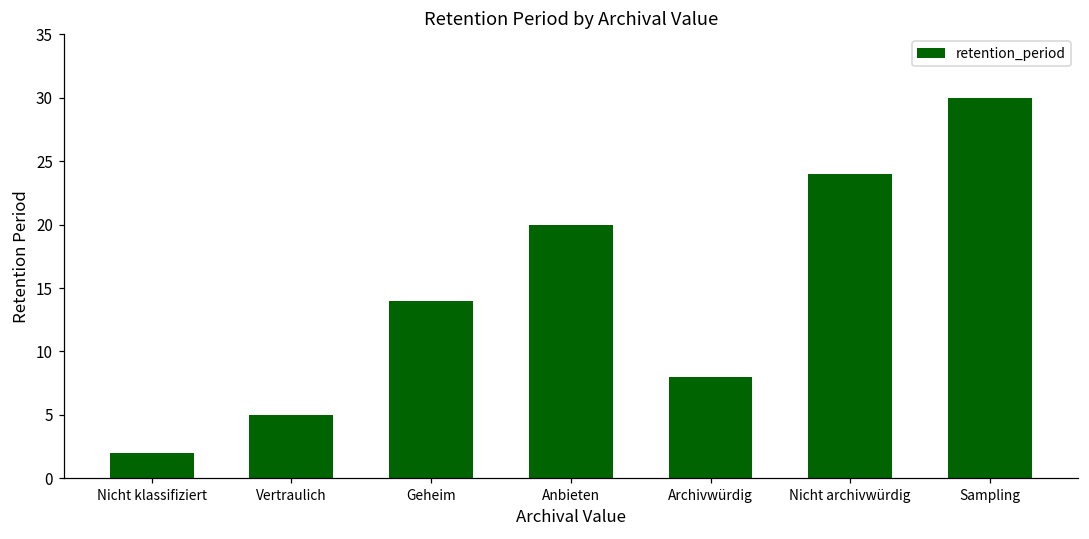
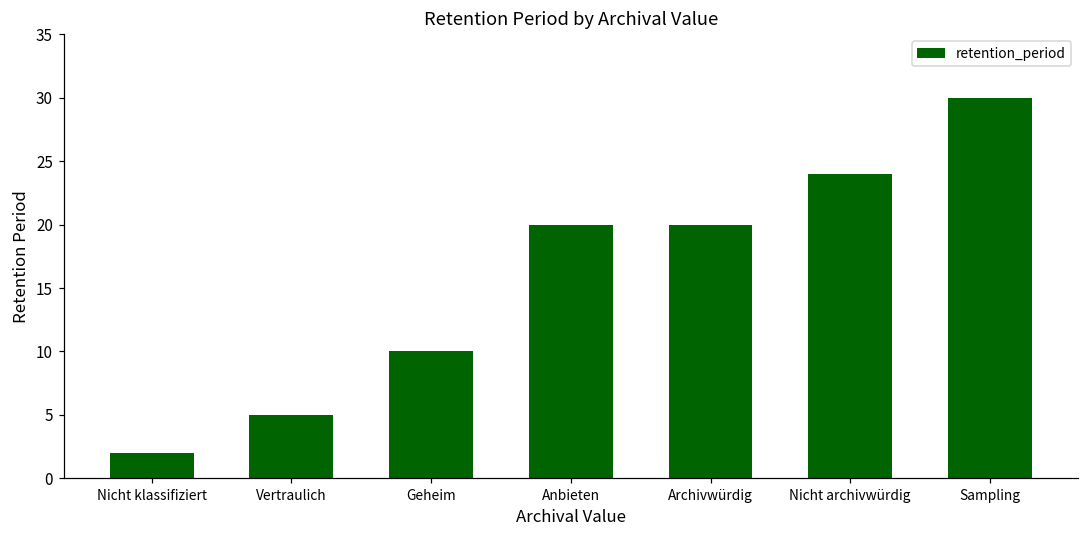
Geheim: 14 -> 10
Archivwürdig: 8 -> 20
